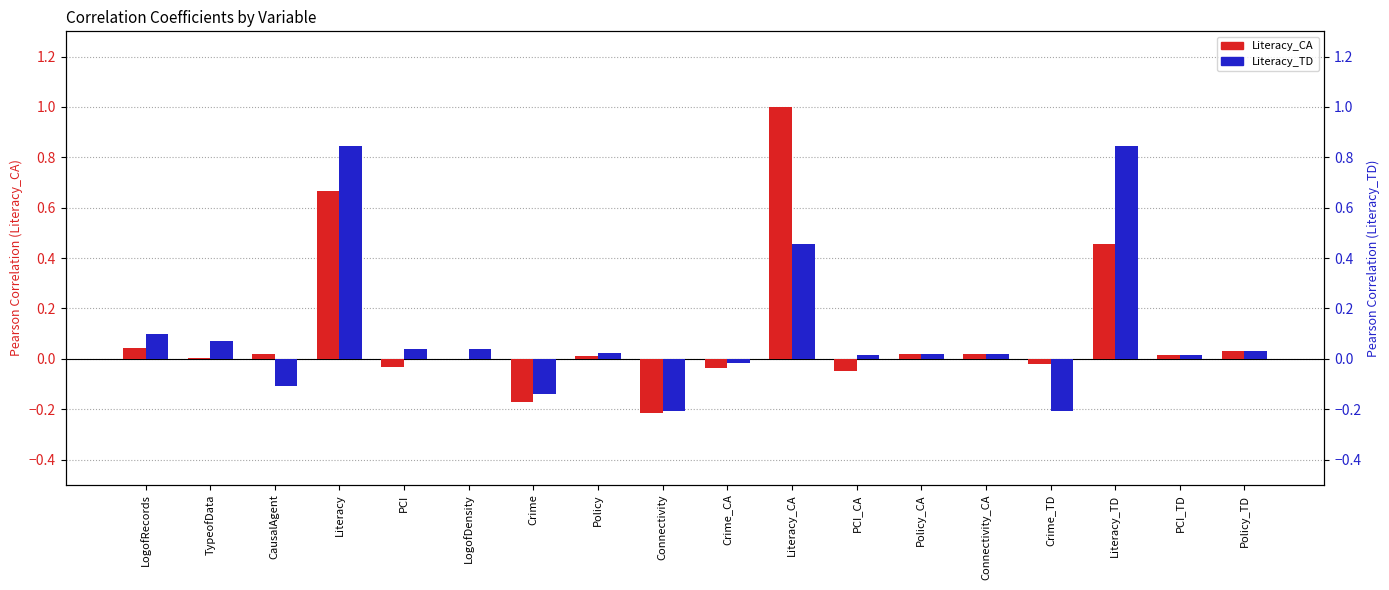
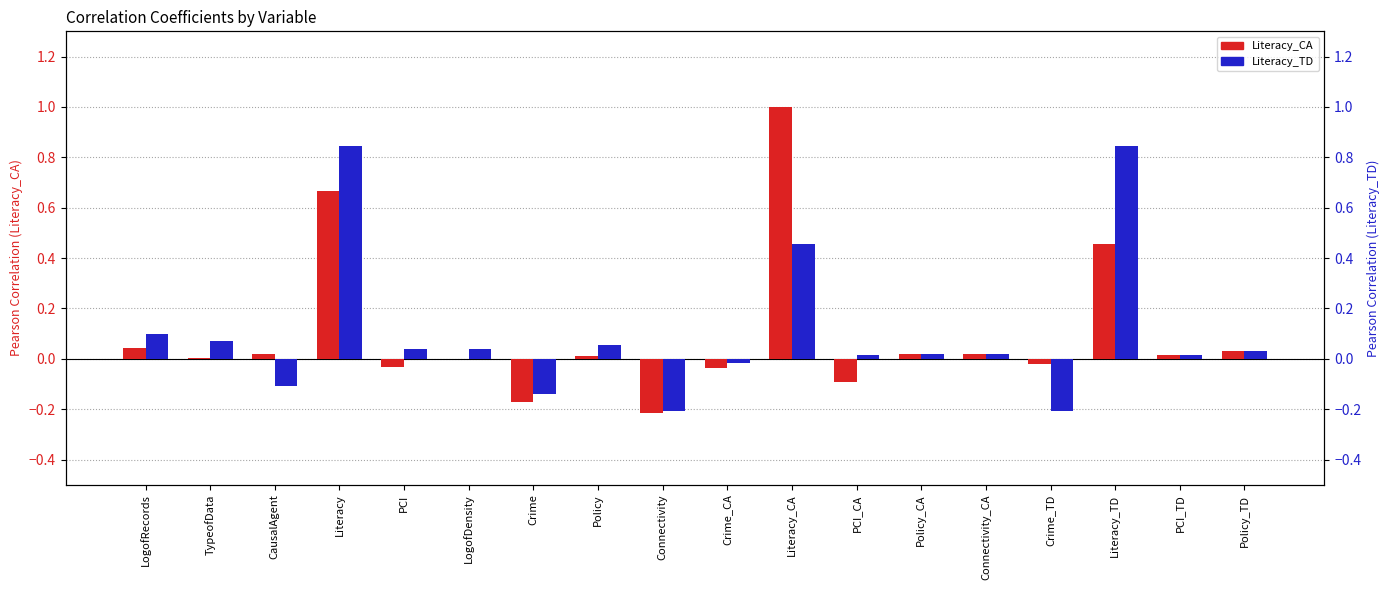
Literacy_CA, PCI_CA: -0.05 -> -0.09
Literacy_TD, Policy: 0.02 -> 0.05
